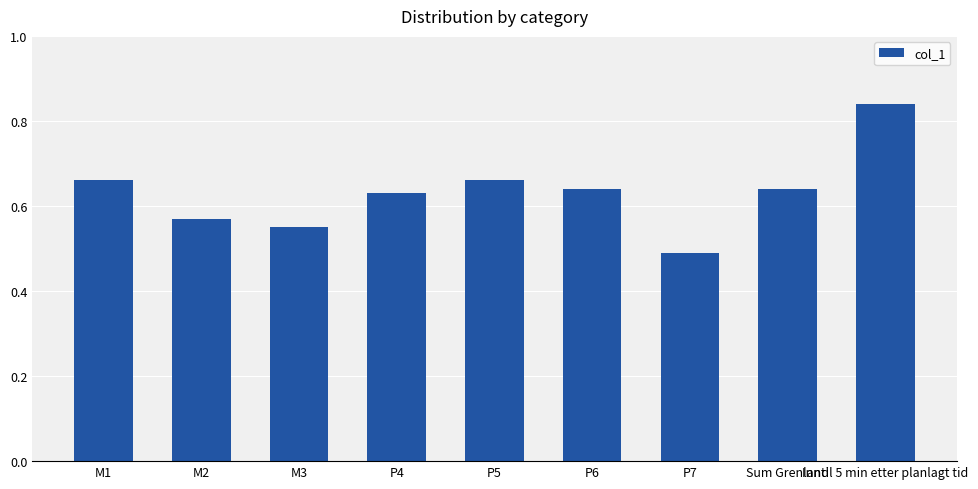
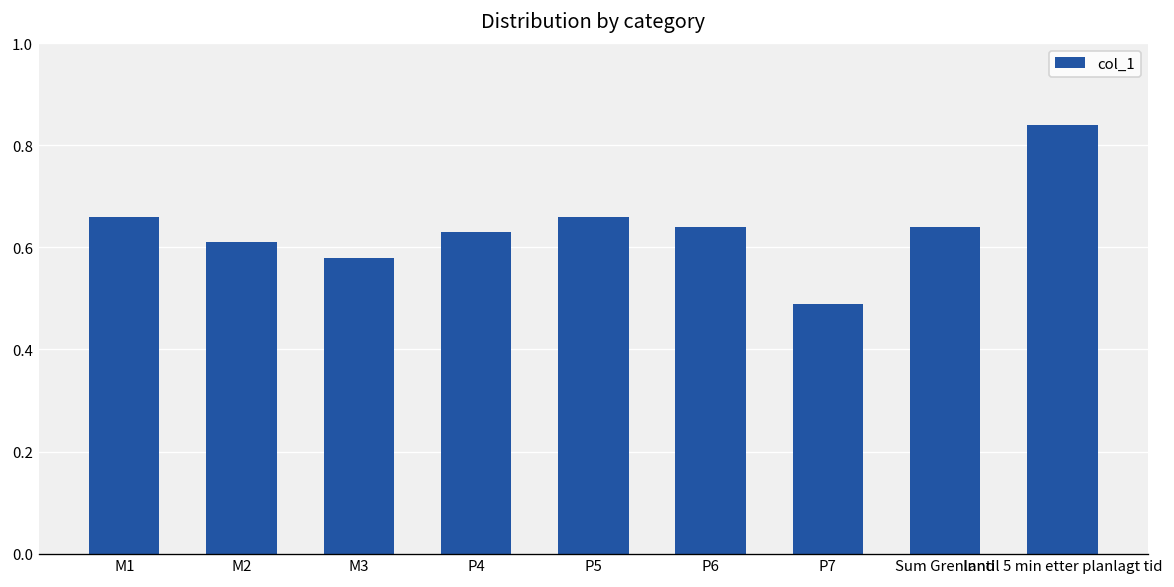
M2: 0.57 -> 0.61
M3: 0.55 -> 0.58
